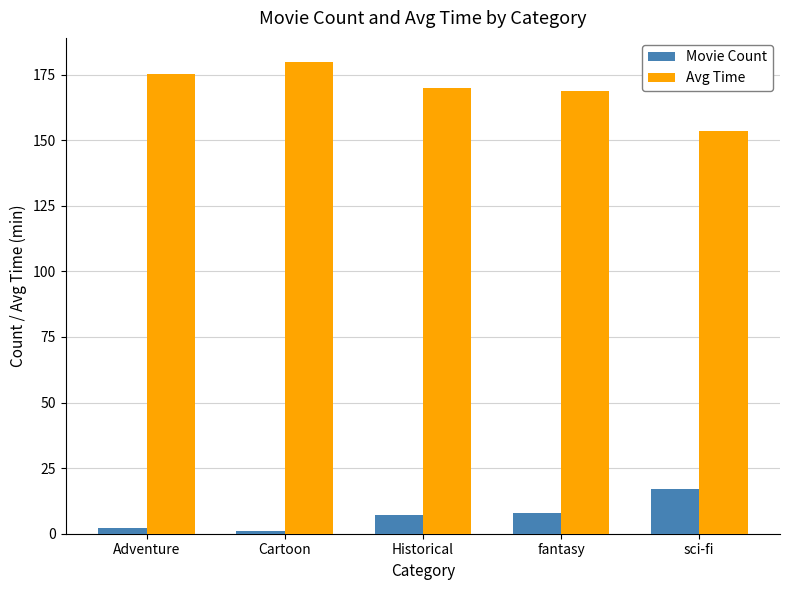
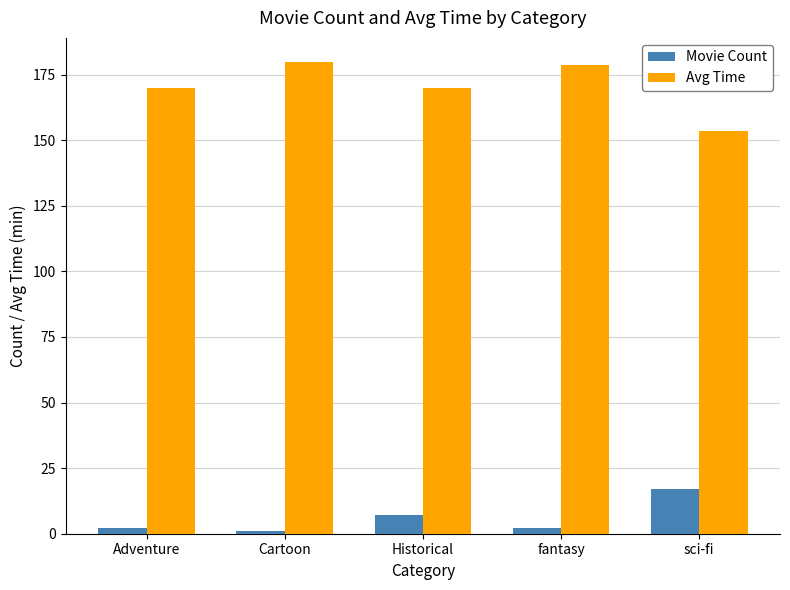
Avg Time, Adventure: 175 -> 170
Movie Count, fantasy: 8 -> 2
Avg Time, fantasy: 169 -> 179
